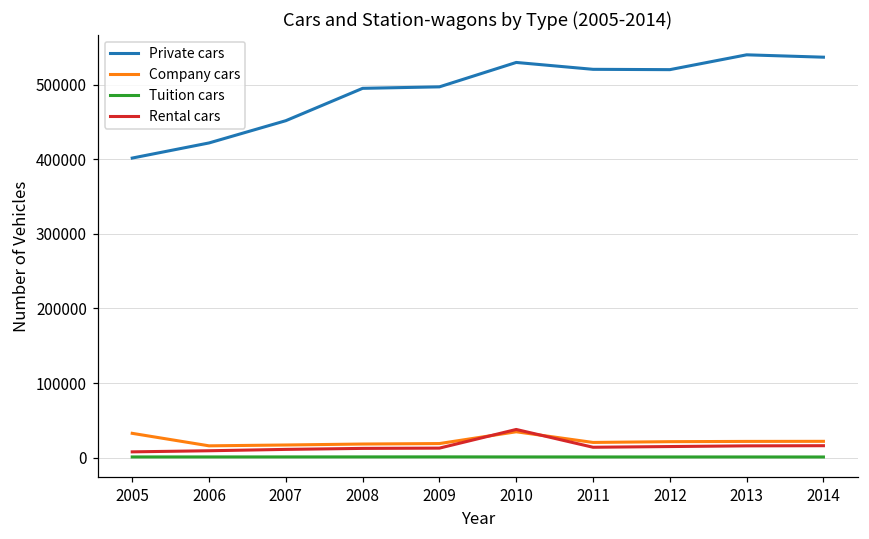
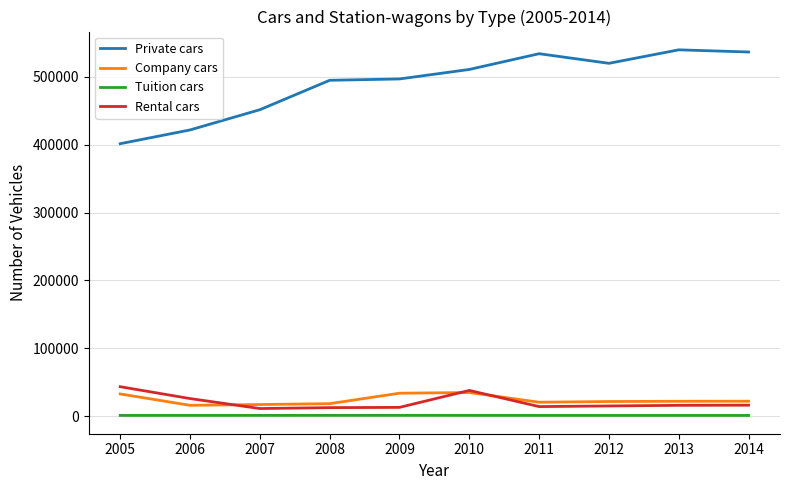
Rental cars, 2005: 10000 -> 40000
Rental cars, 2006: 10000 -> 30000
Company cars, 2009: 20000 -> 30000
Private cars, 2010: 530000 -> 510000
Private cars, 2011: 520000 -> 530000
